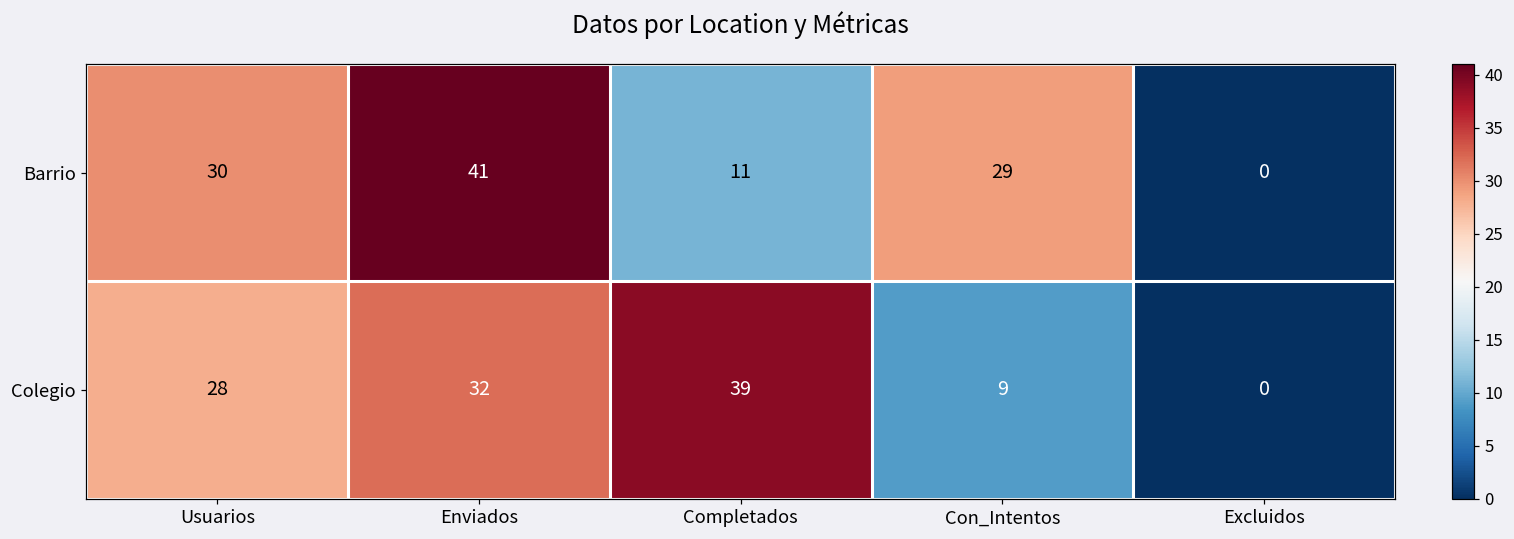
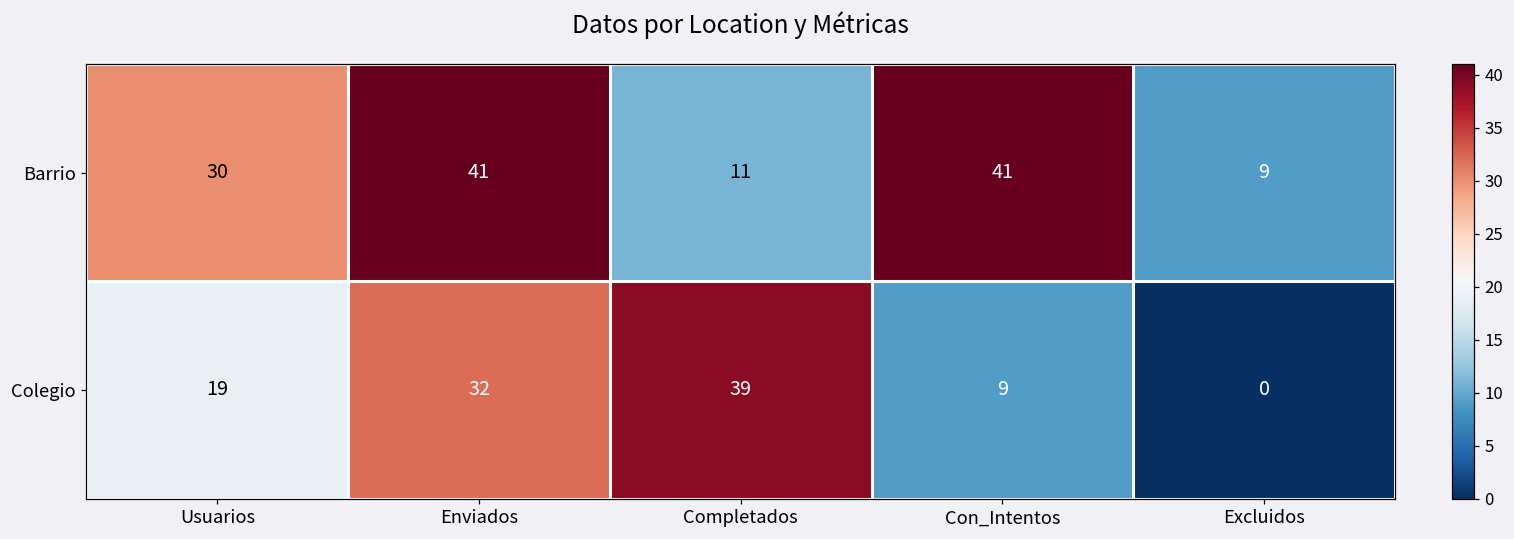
Barrio, Con_Intentos: 29 -> 41
Barrio, Excluidos: 0 -> 9
Colegio, Usuarios: 28 -> 19
